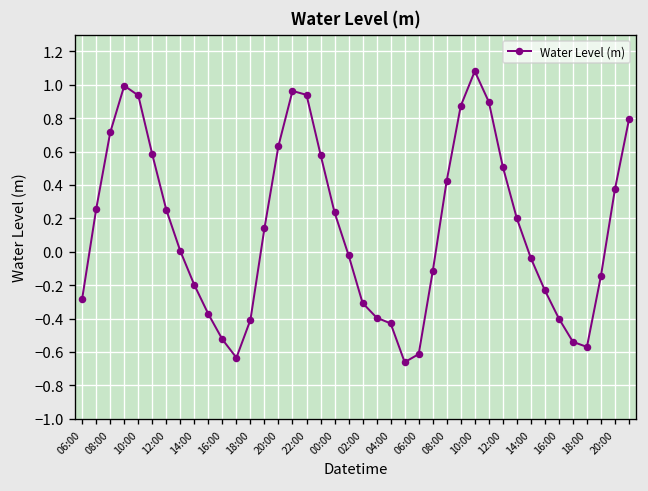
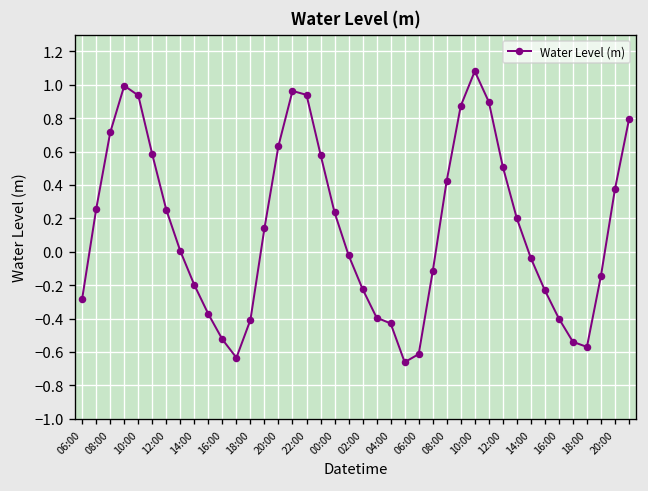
02:00: -0.31 -> -0.22
